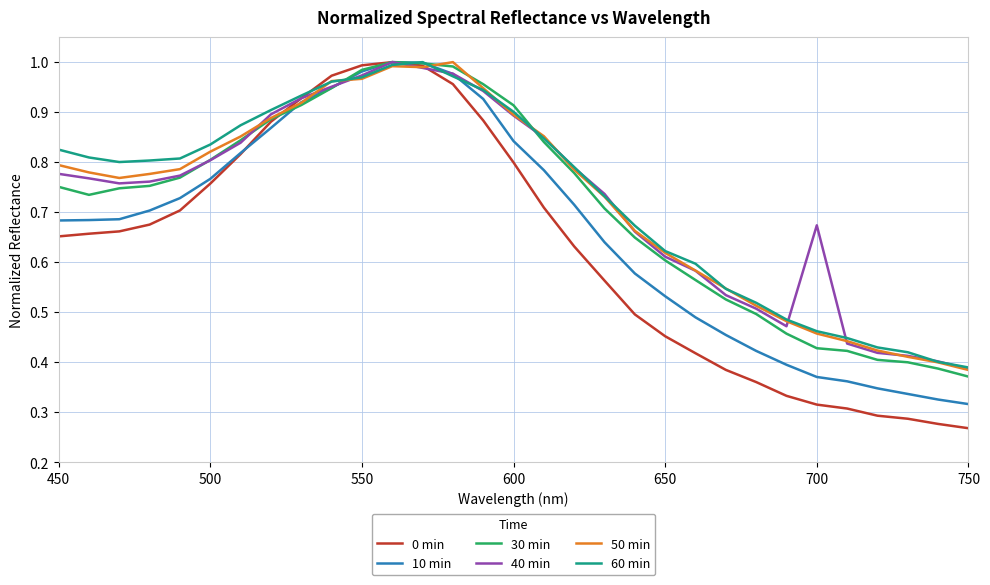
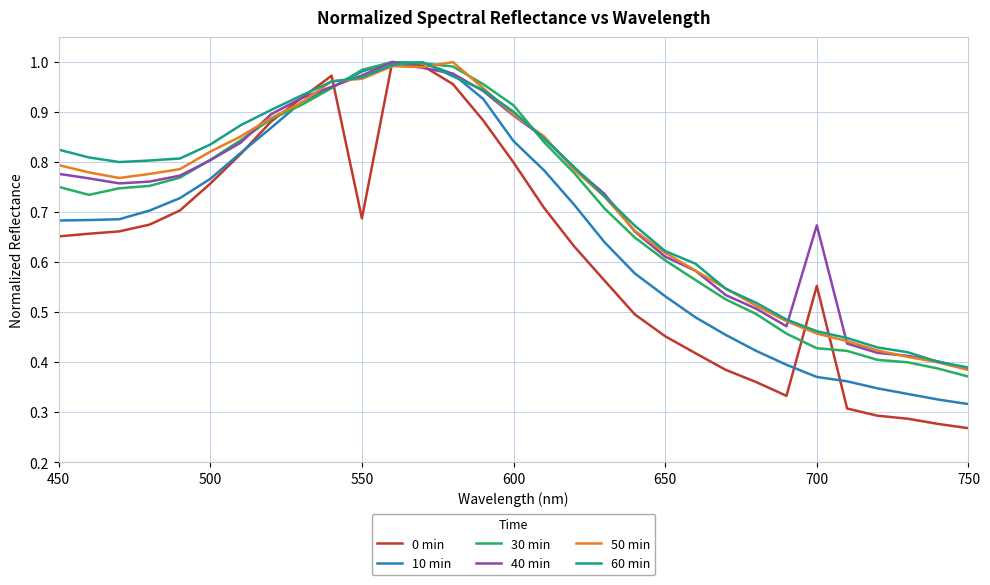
0 min, 550: 0.99 -> 0.69
0 min, 700: 0.32 -> 0.55
